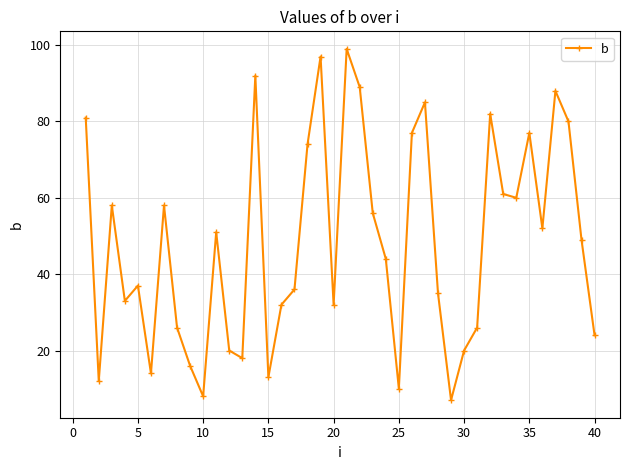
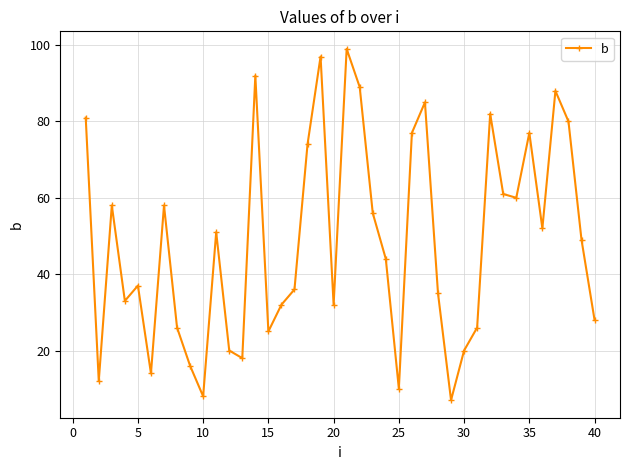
15: 13 -> 25
40: 24 -> 28
